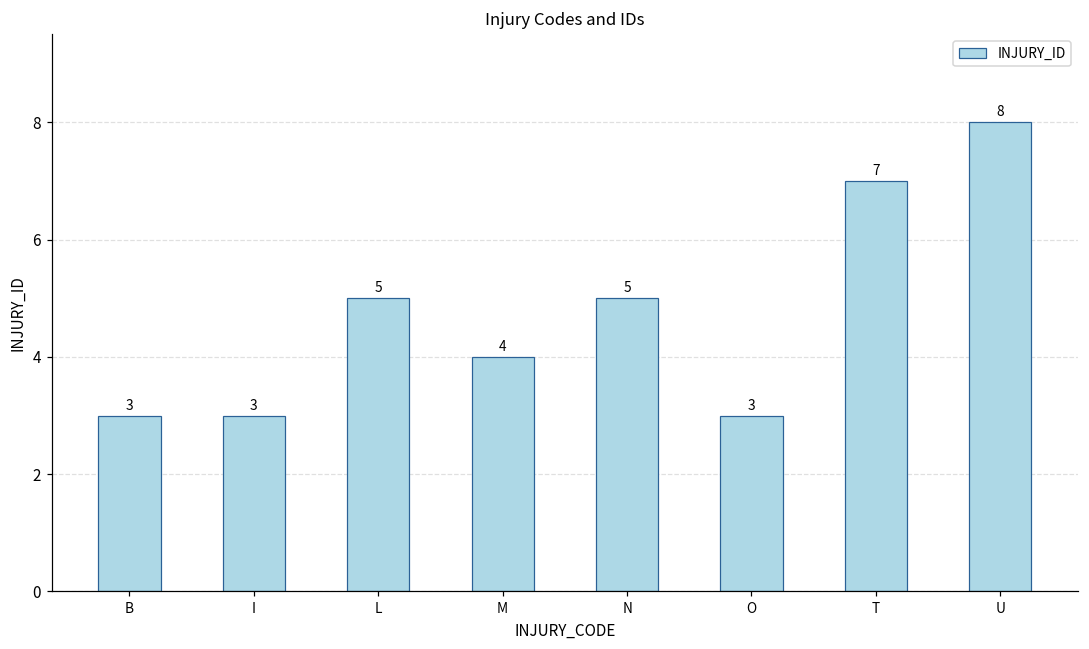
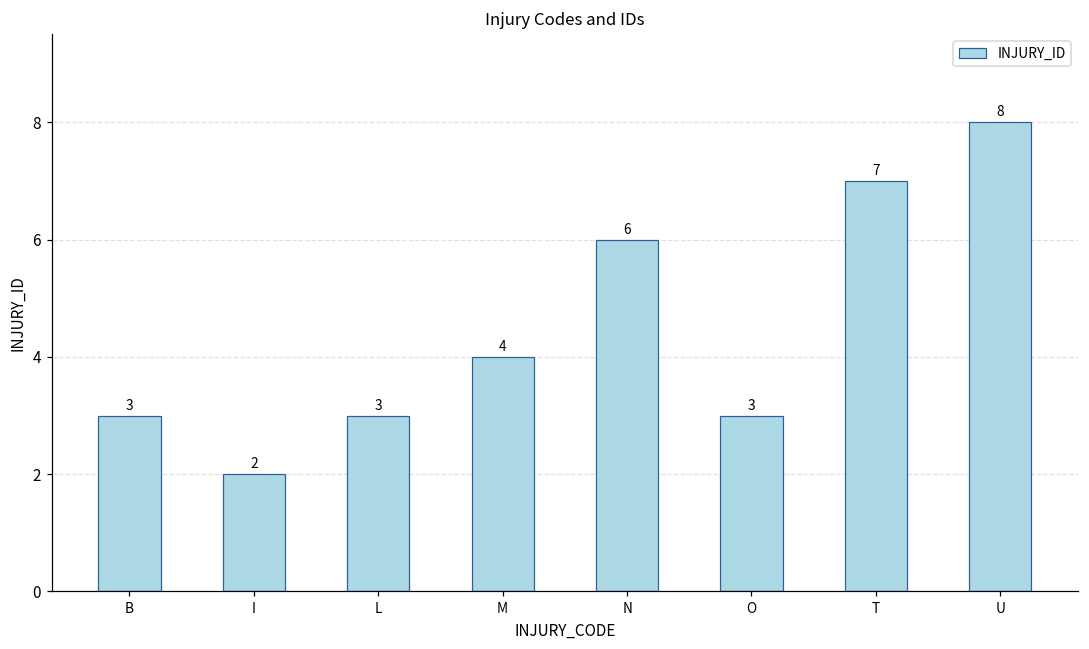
I: 3 -> 2
L: 5 -> 3
N: 5 -> 6
